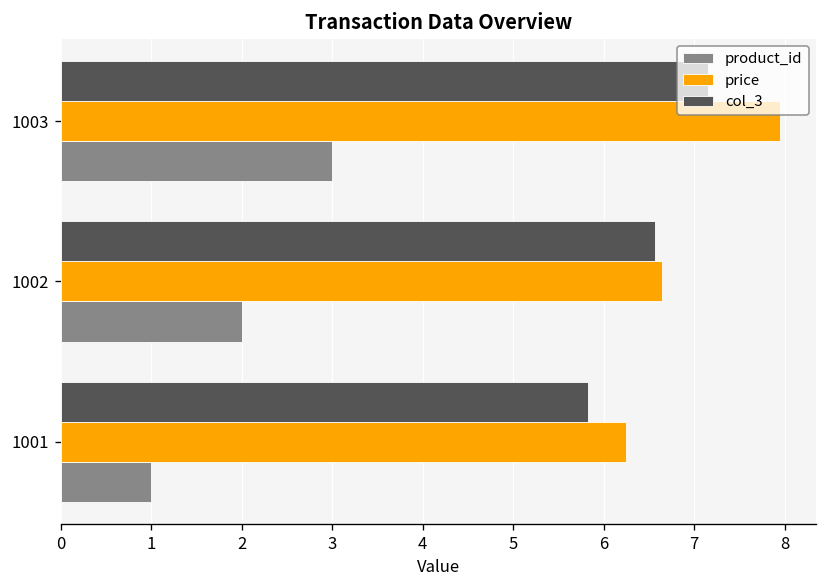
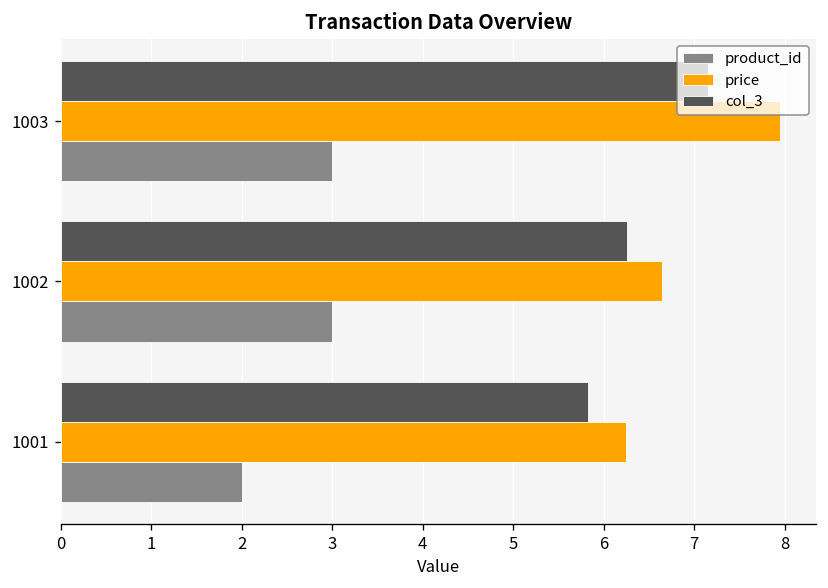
col_3, 1002: 6.6 -> 6.3
product_id, 1002: 2 -> 3
product_id, 1001: 1 -> 2
